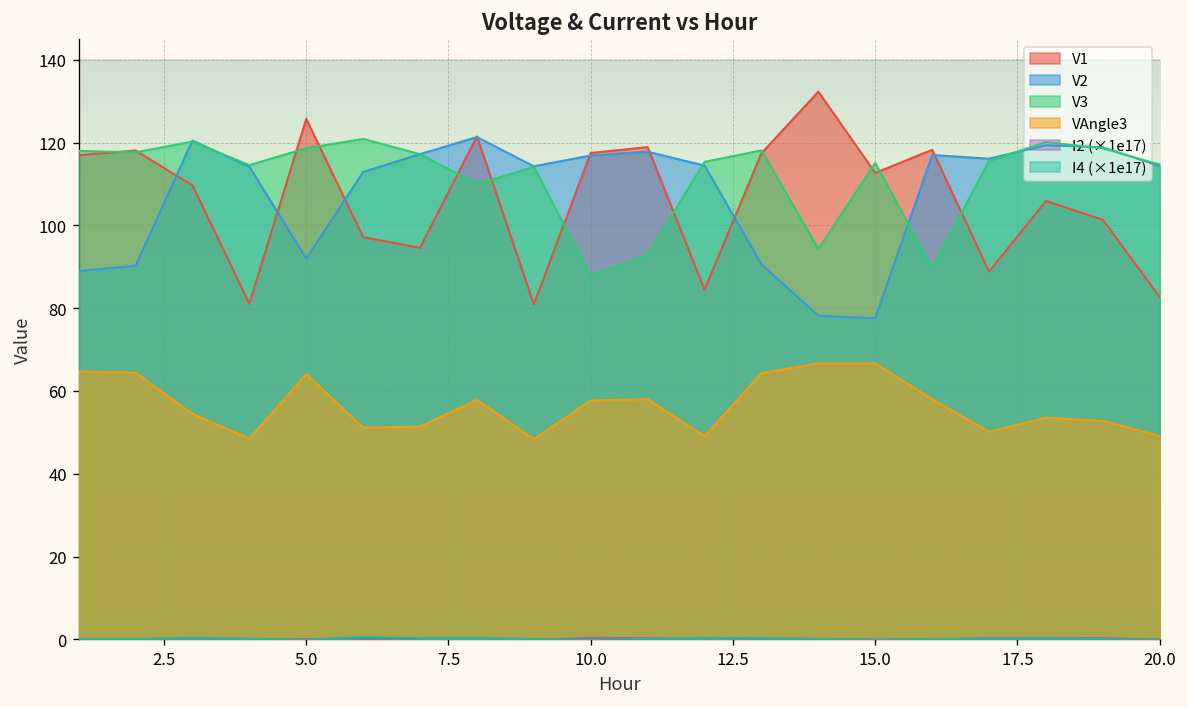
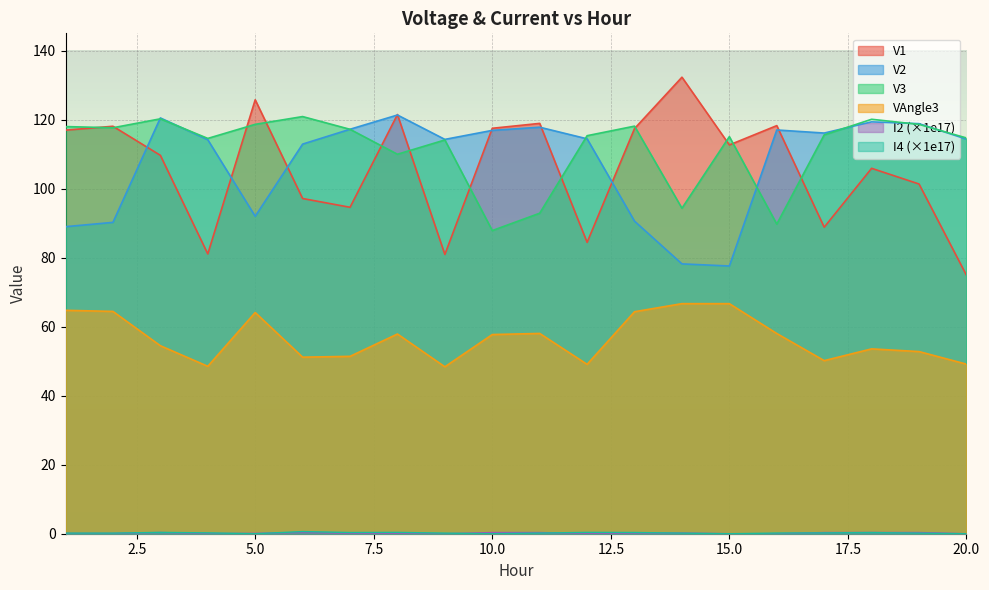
V1, 20.0: 83 -> 75
